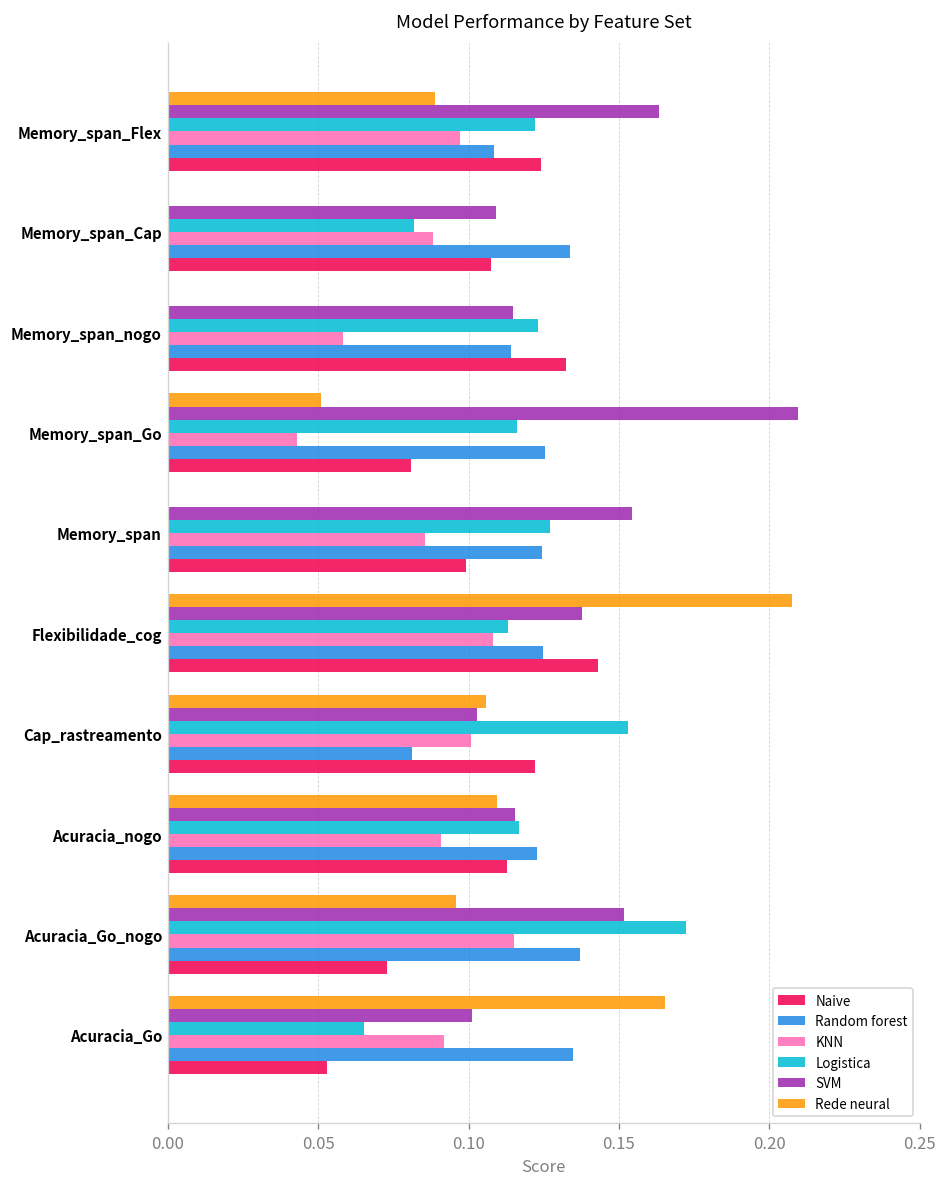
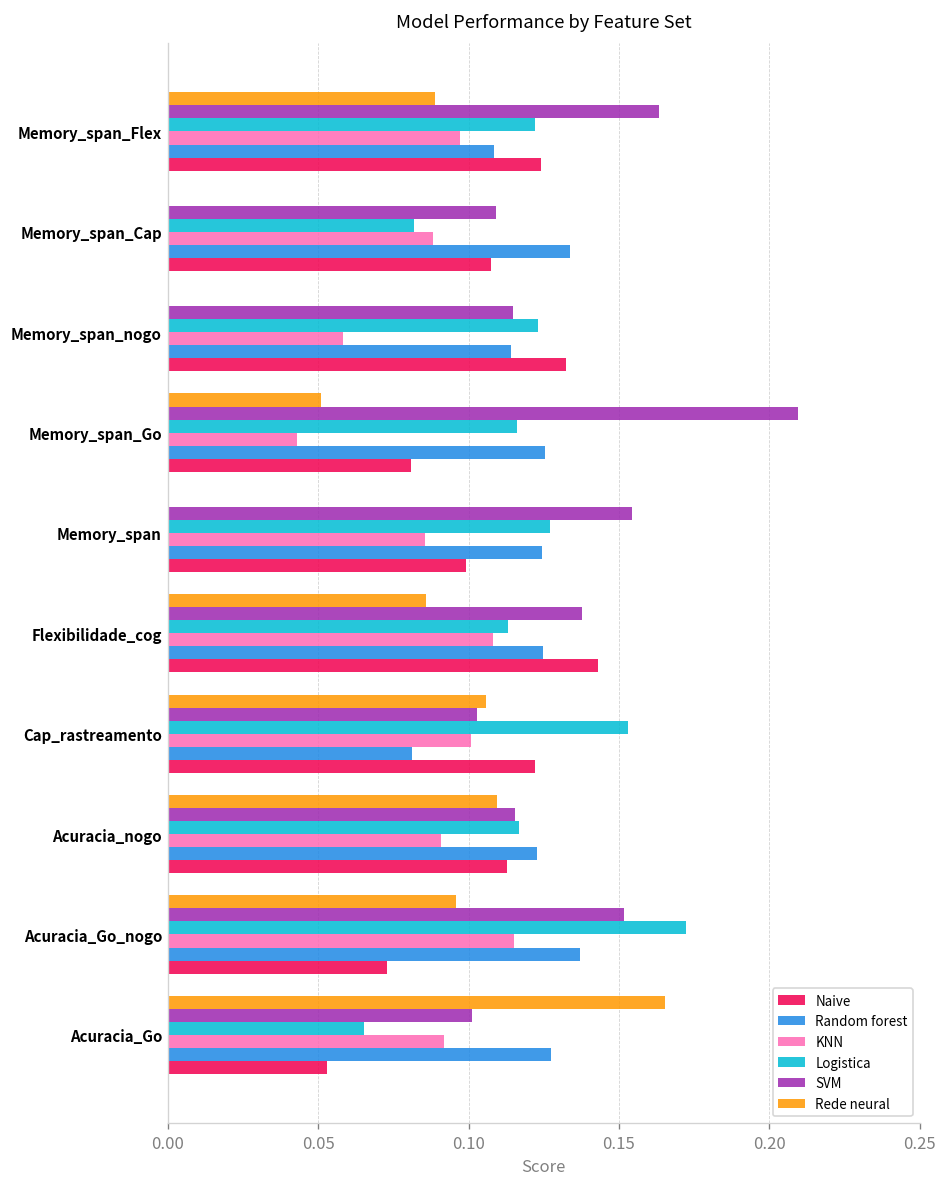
Rede neural, Flexibilidade_cog: 0.208 -> 0.086
Random forest, Acuracia_Go: 0.135 -> 0.128
